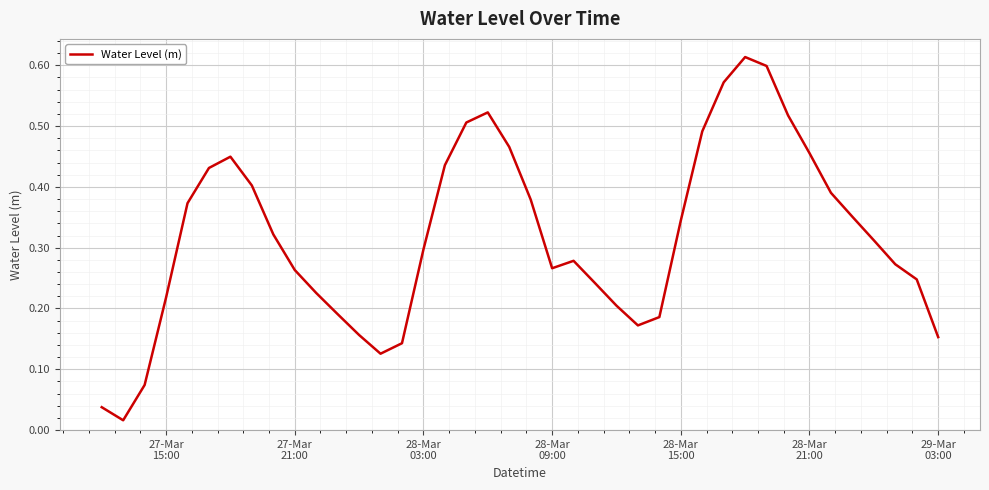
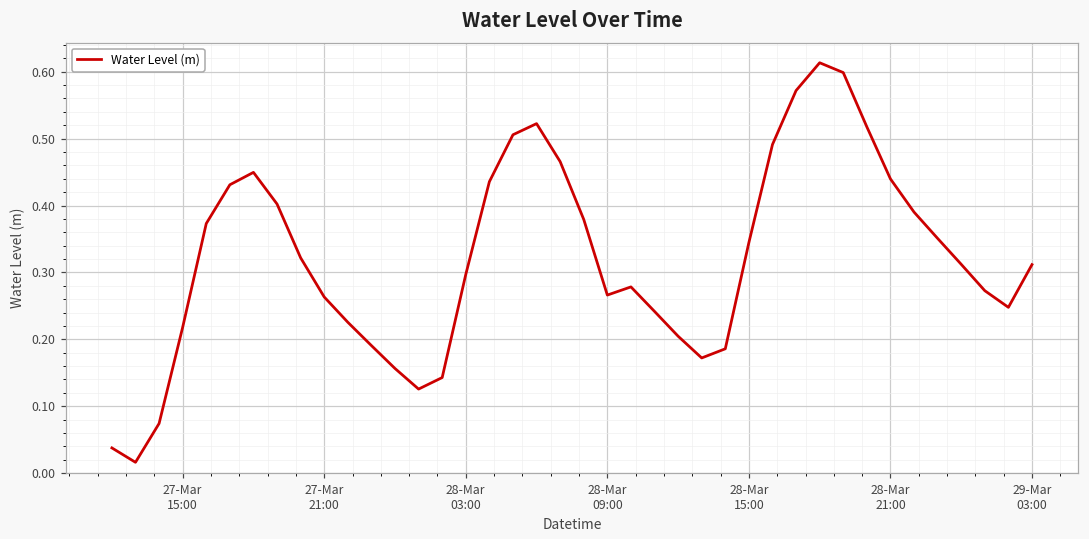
28-Mar 21:00: 0.46 -> 0.44
29-Mar 03:00: 0.15 -> 0.31
